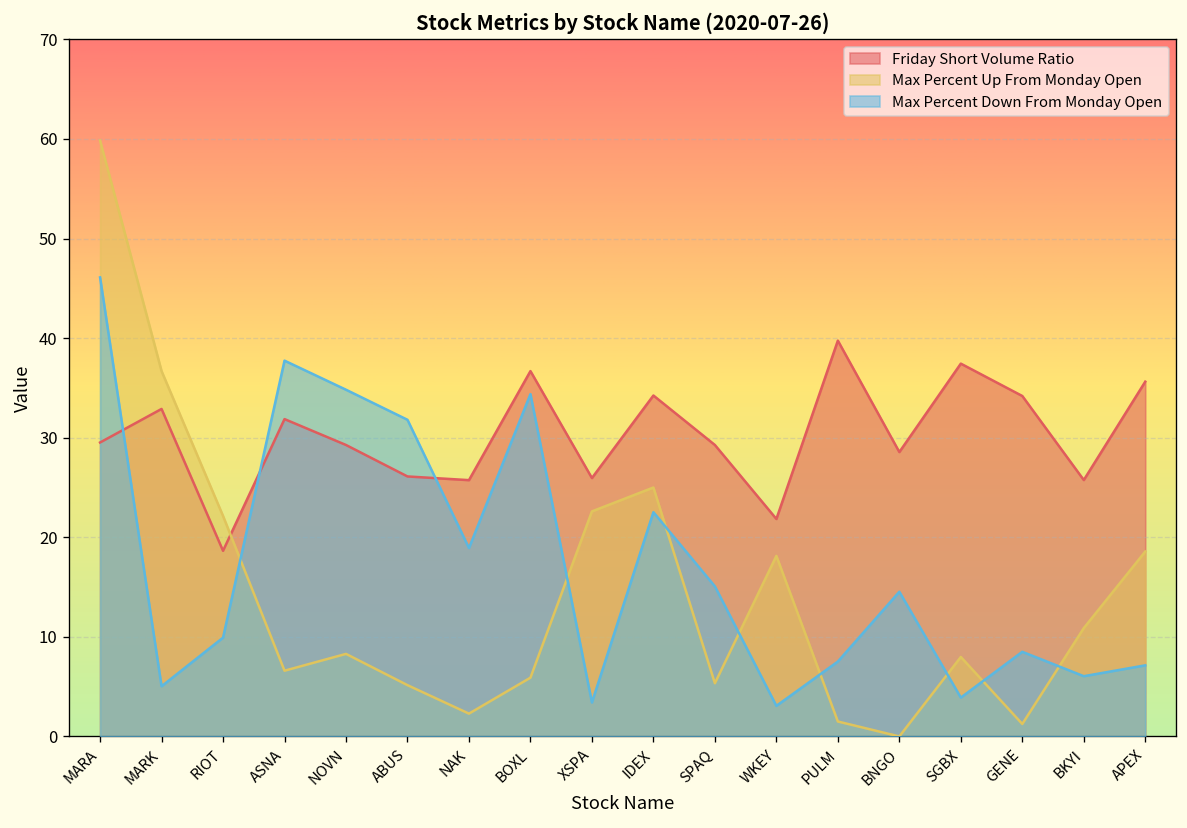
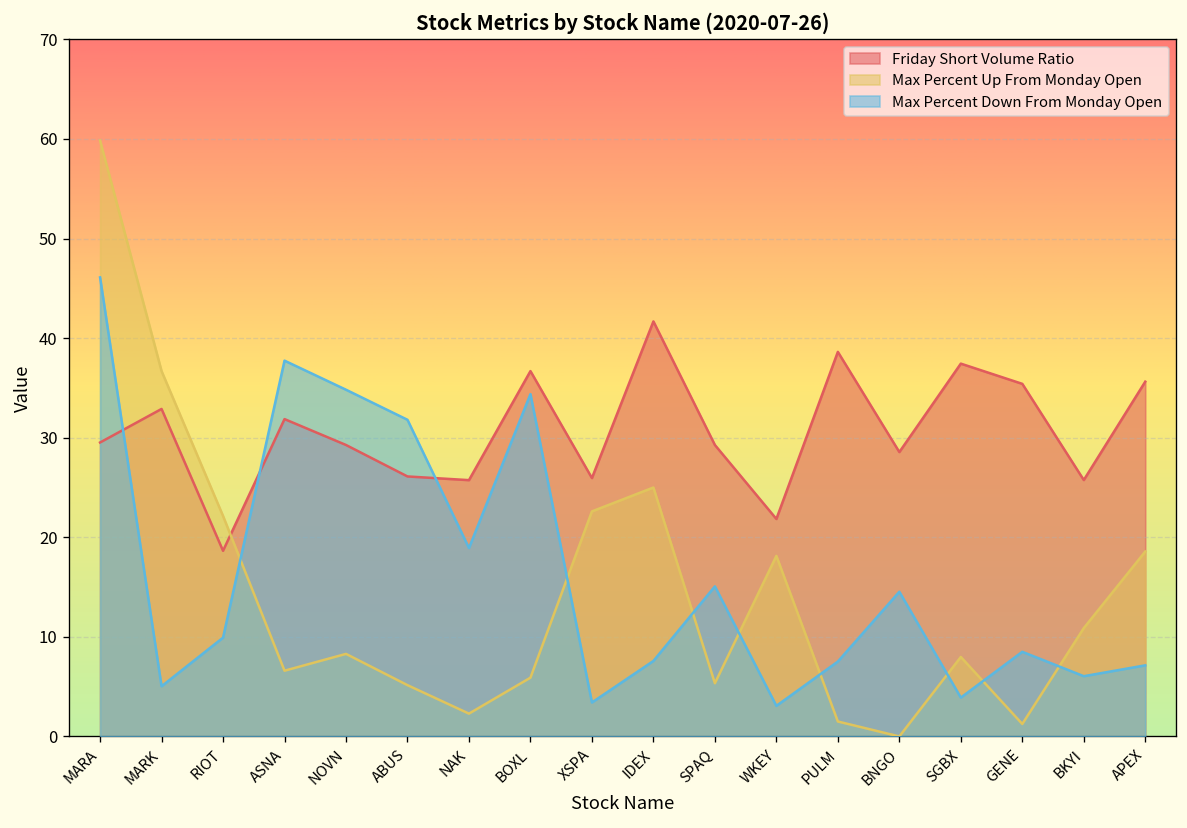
Friday Short Volume Ratio, IDEX: 34 -> 42
Max Percent Down From Monday Open, IDEX: 23 -> 8
Friday Short Volume Ratio, PULM: 40 -> 39
Friday Short Volume Ratio, GENE: 34 -> 35
